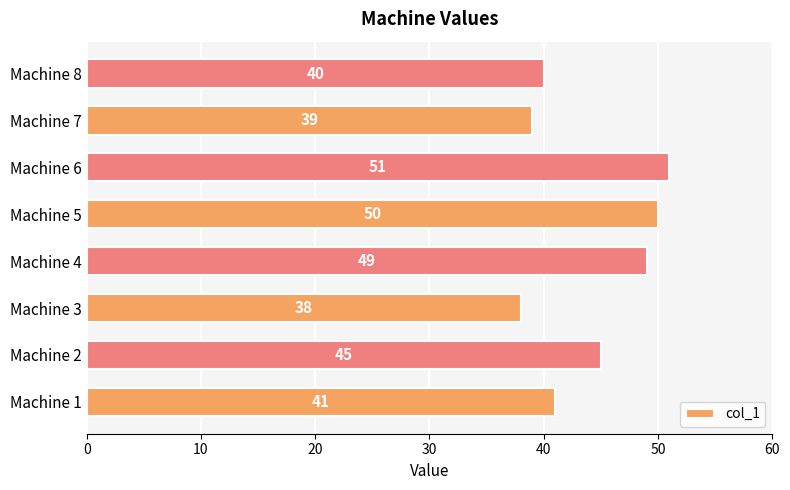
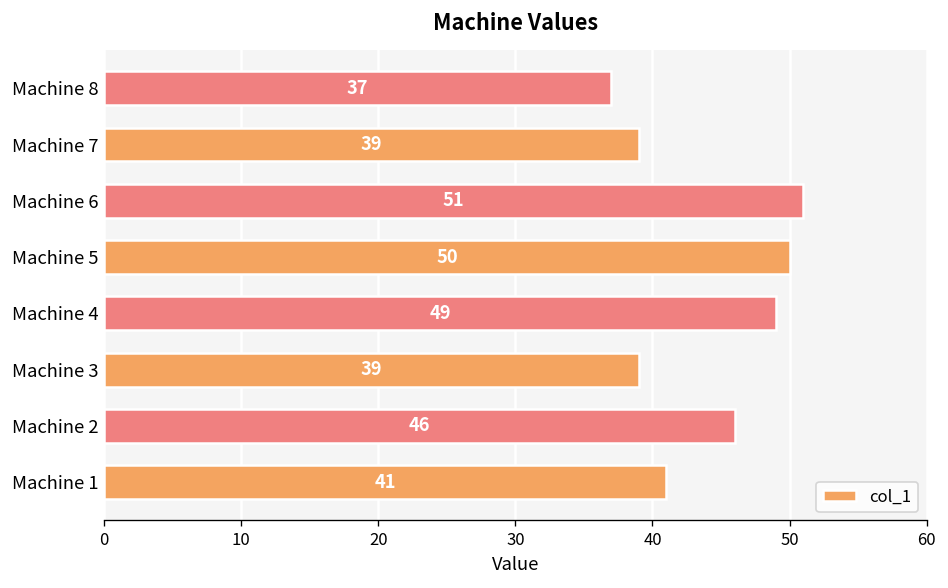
Machine 8: 40 -> 37
Machine 3: 38 -> 39
Machine 2: 45 -> 46
